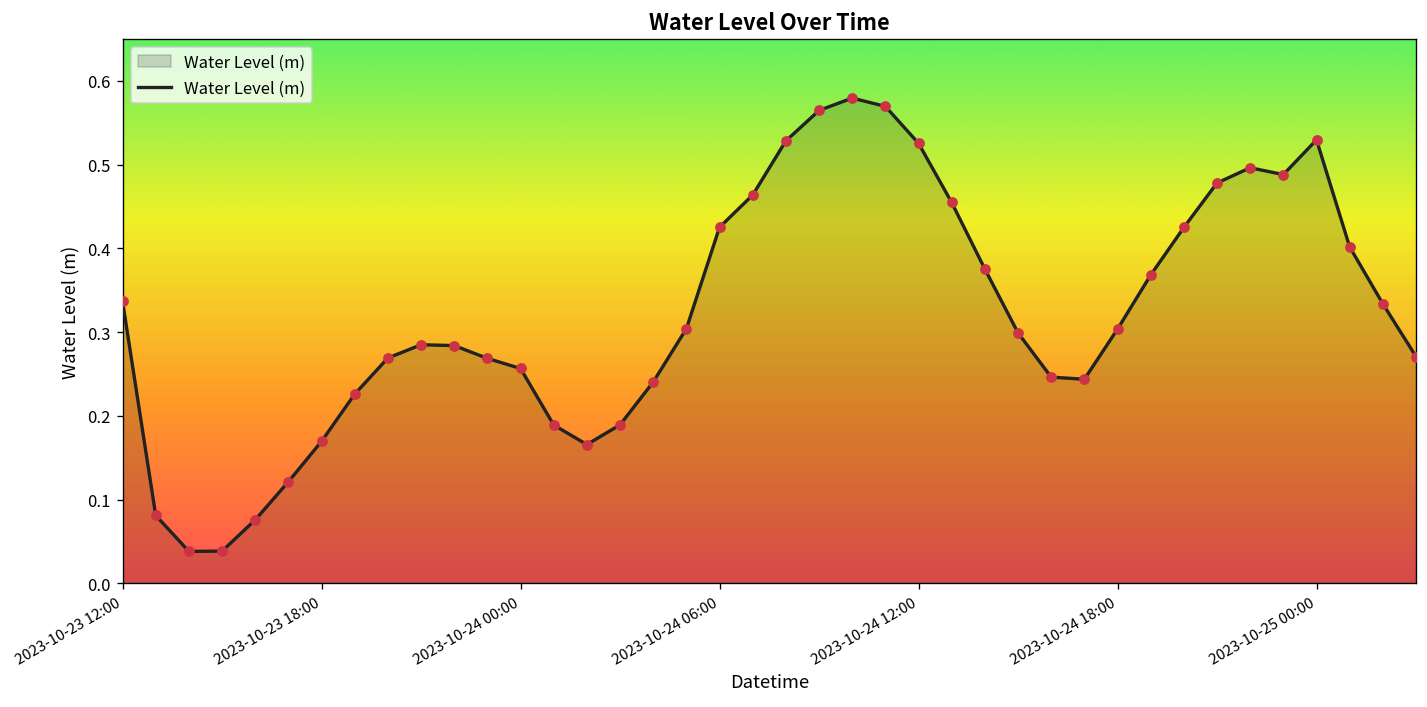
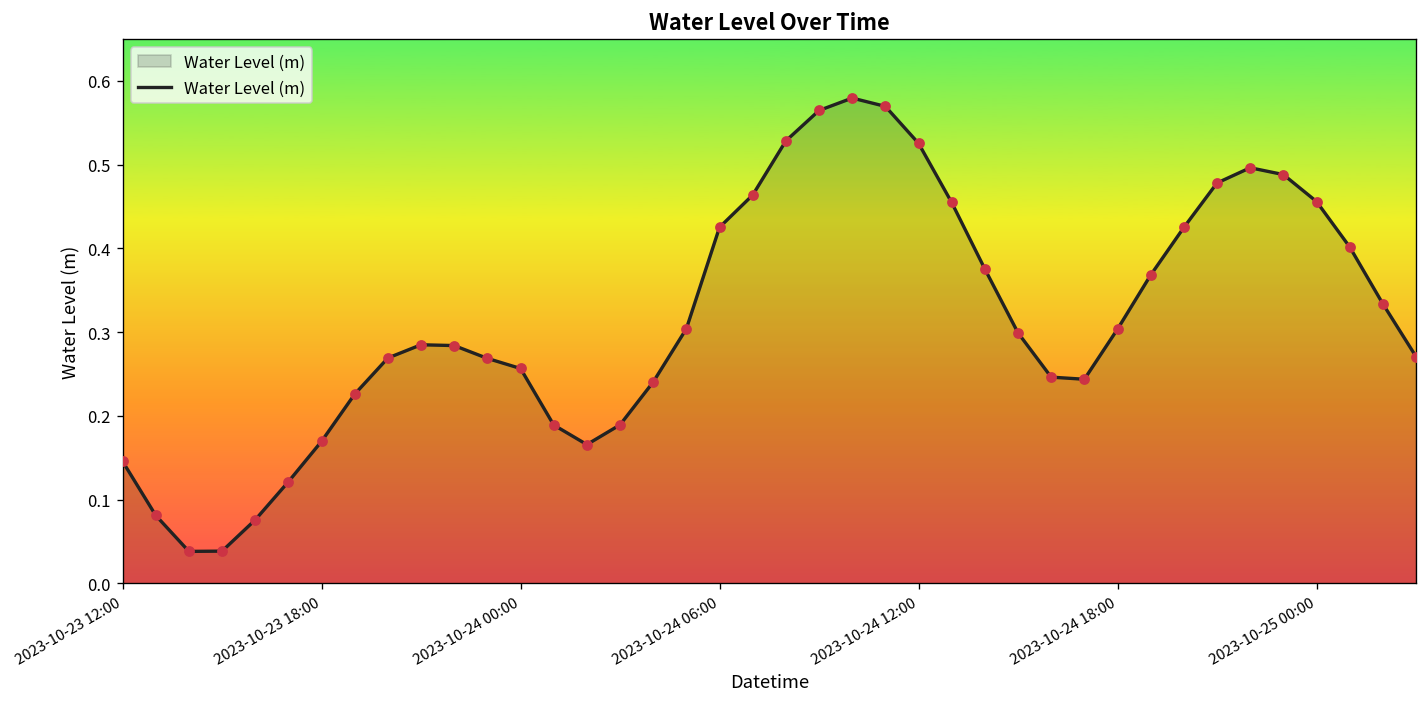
2023-10-23 12:00: 0.34 -> 0.15
2023-10-25 00:00: 0.53 -> 0.46
